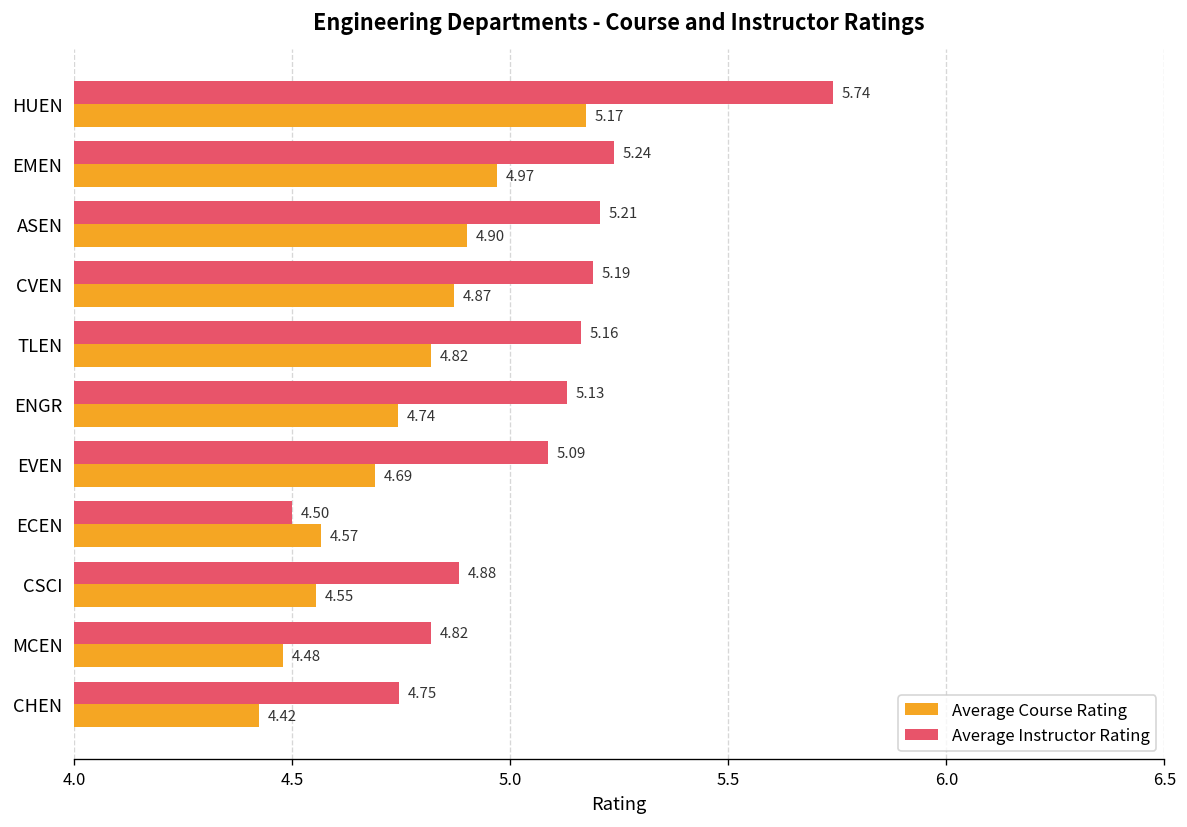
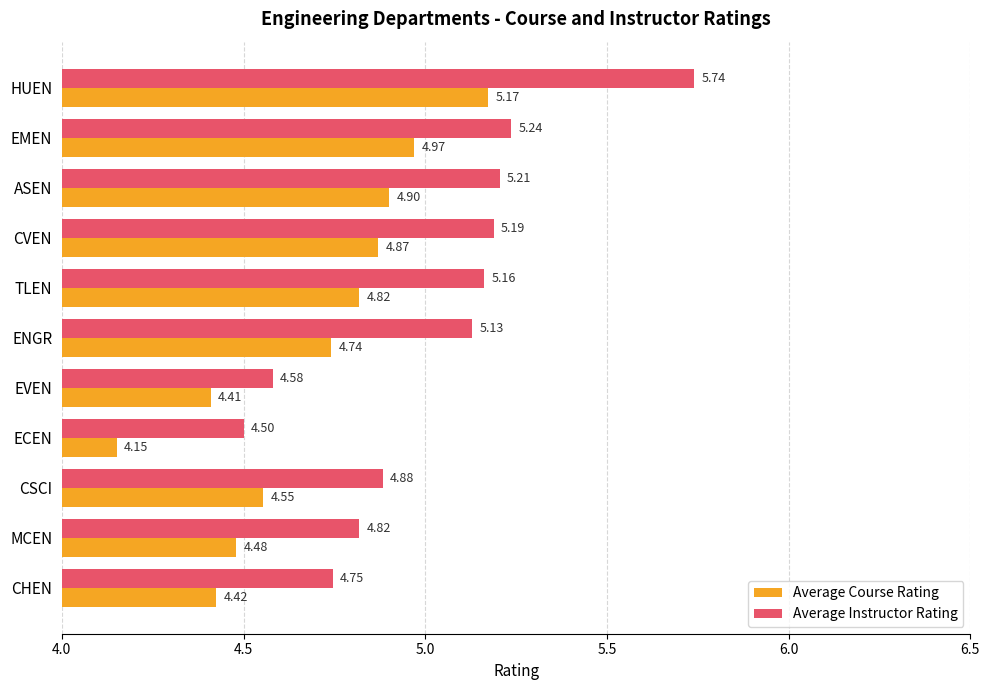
Average Instructor Rating, EVEN: 5.09 -> 4.58
Average Course Rating, EVEN: 4.69 -> 4.41
Average Course Rating, ECEN: 4.57 -> 4.15
